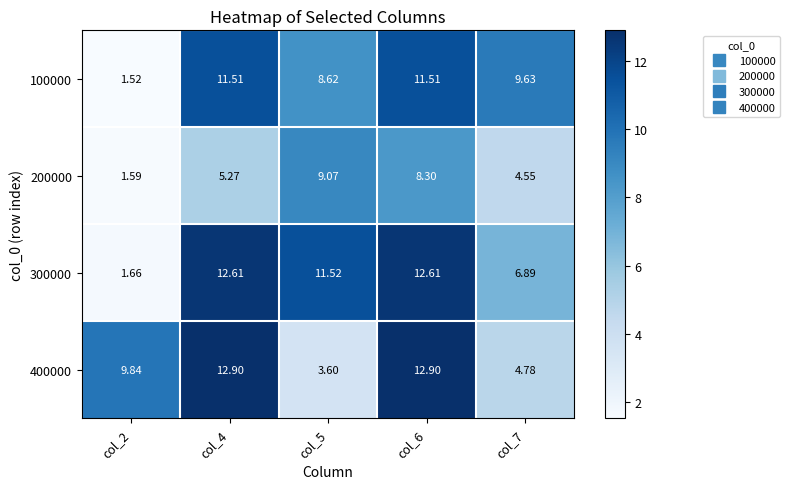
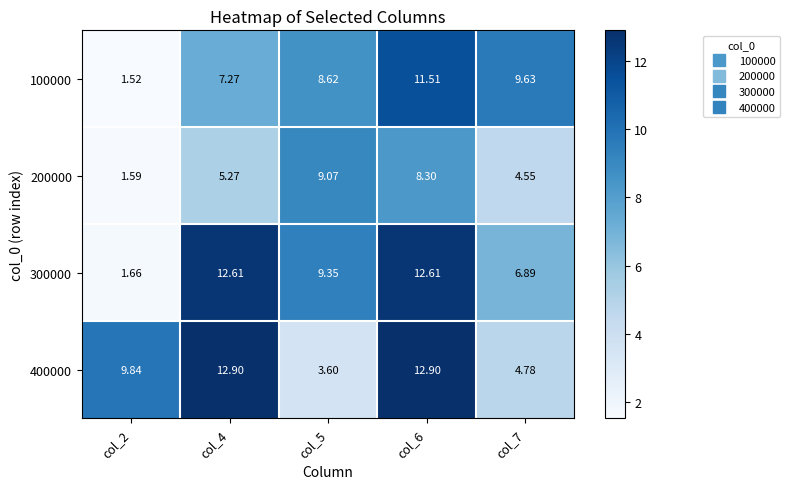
100000, col_4: 11.51 -> 7.27
300000, col_5: 11.52 -> 9.35
